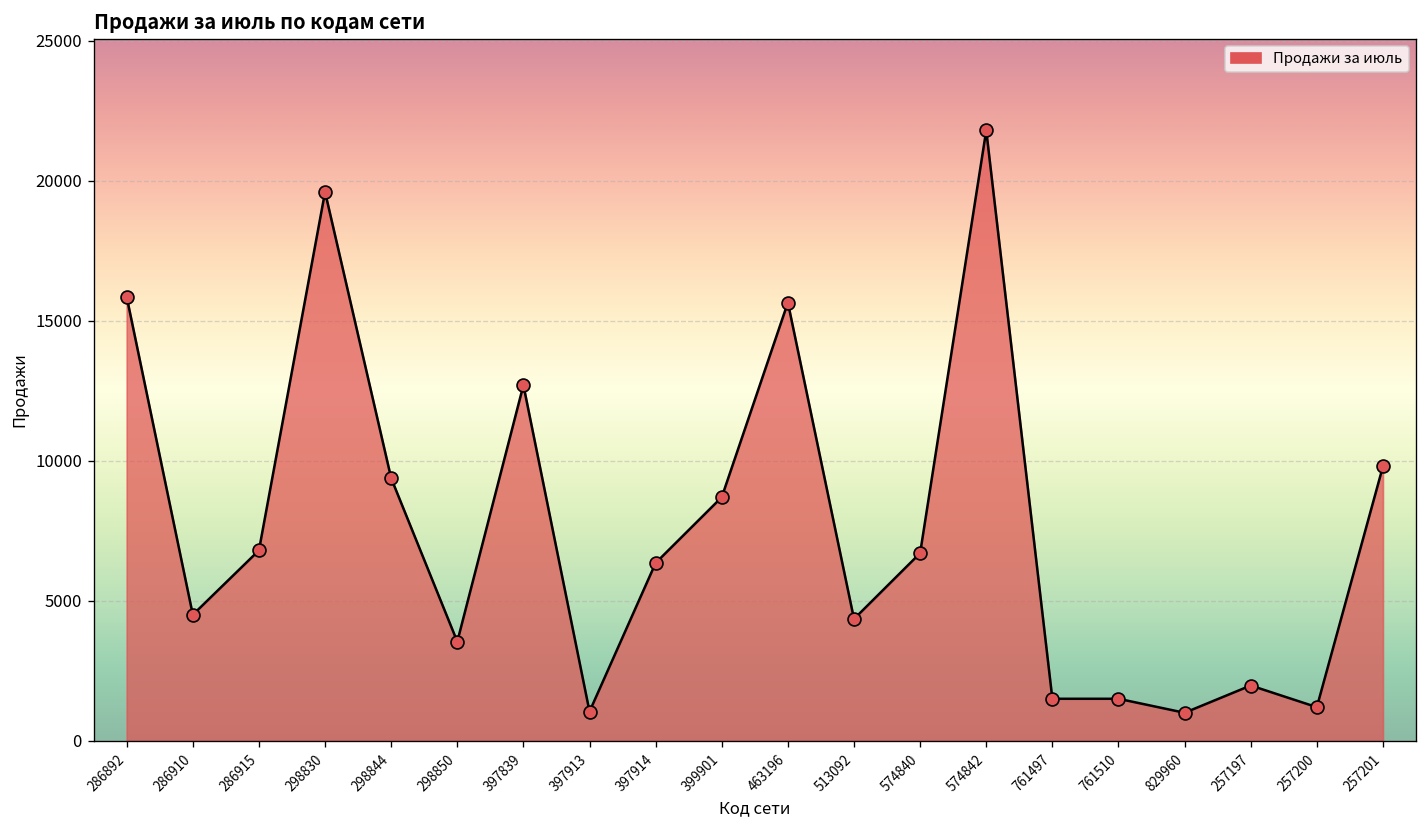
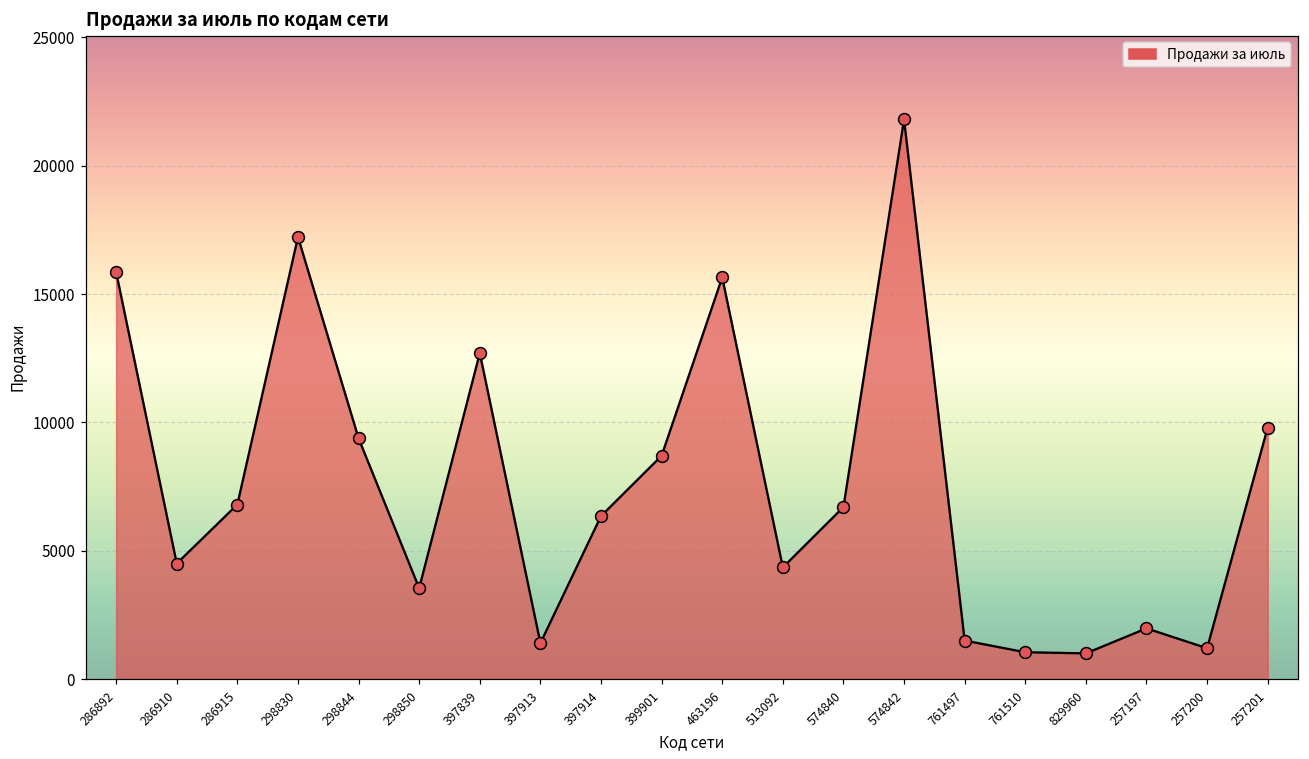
298830: 19600 -> 17200
397913: 1000 -> 1400
761510: 1500 -> 1000
